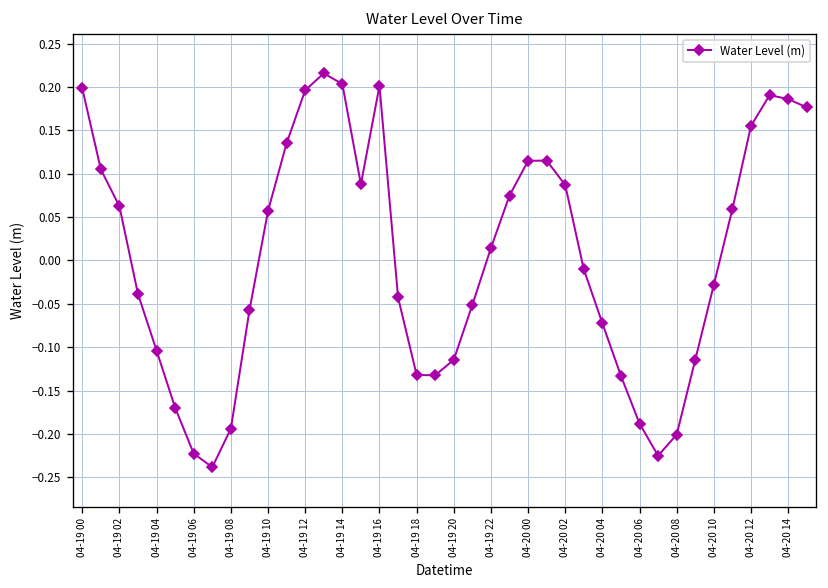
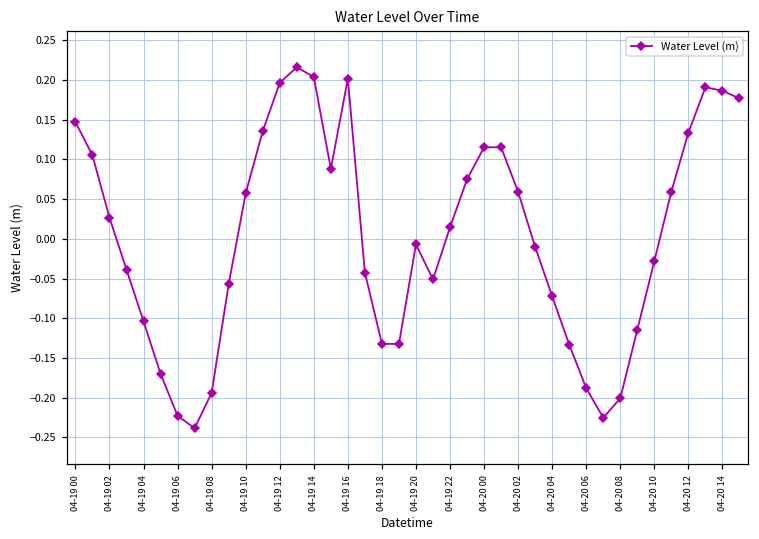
04-19 00: 0.20 -> 0.15
04-19 02: 0.06 -> 0.03
04-19 20: -0.11 -> -0.01
04-20 02: 0.09 -> 0.06
04-20 12: 0.16 -> 0.13
